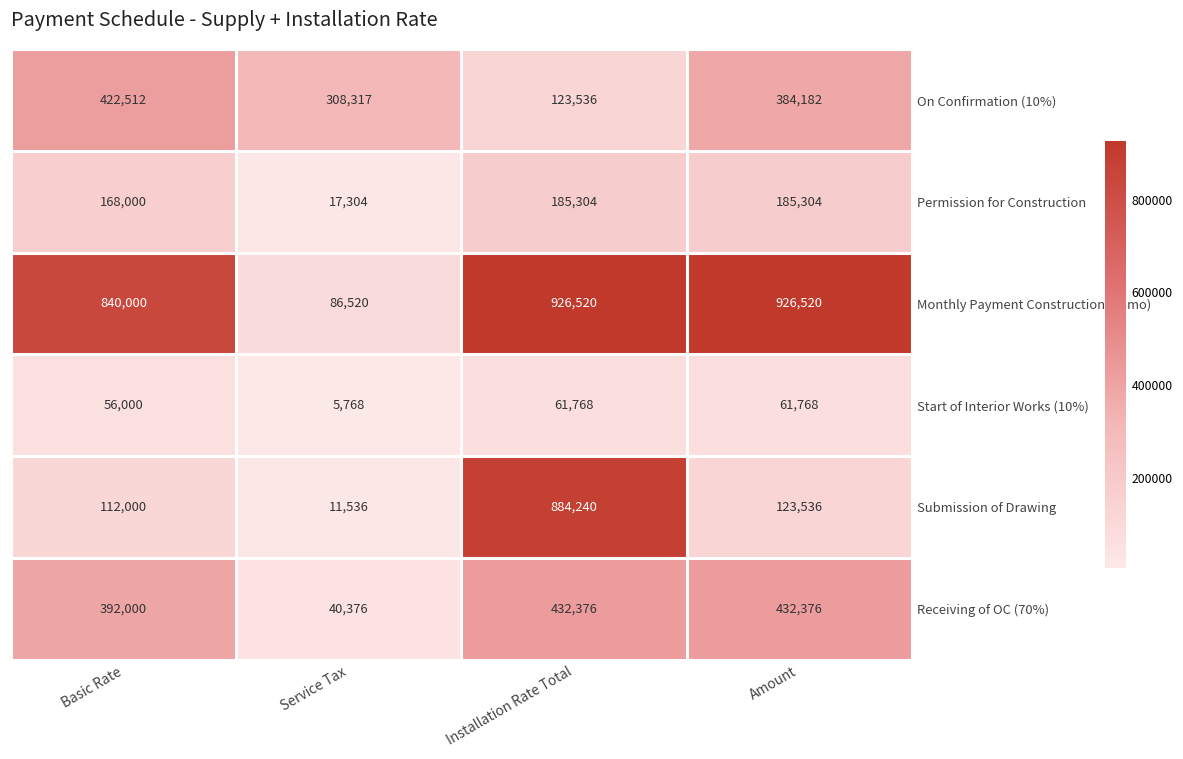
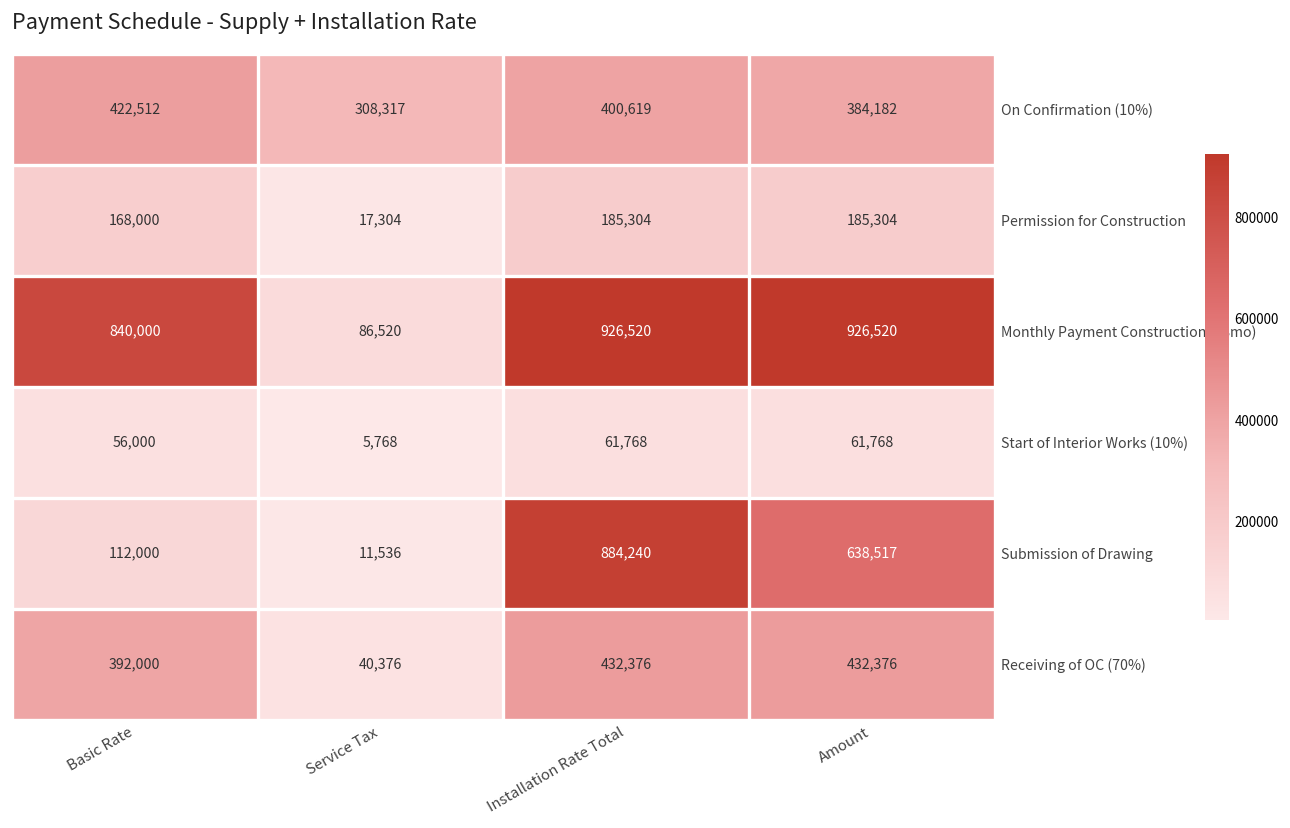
On Confirmation (10%), Installation Rate Total: 123,536 -> 400,619
Submission of Drawing, Amount: 123,536 -> 638,517
